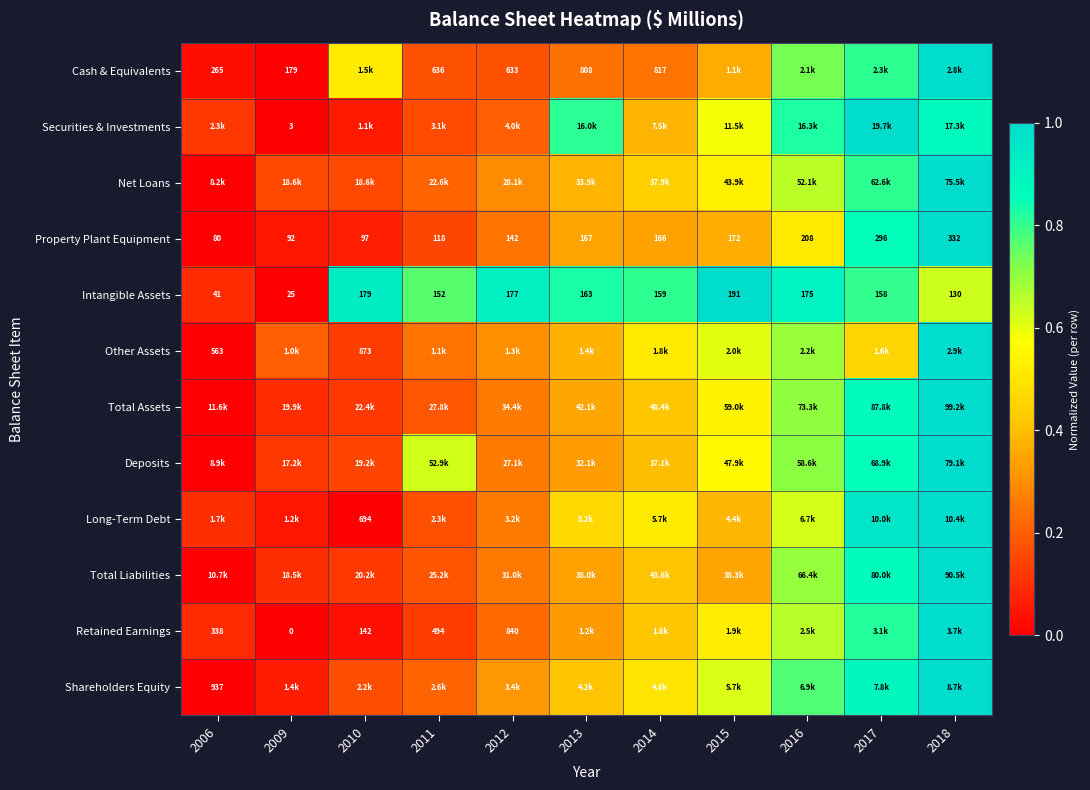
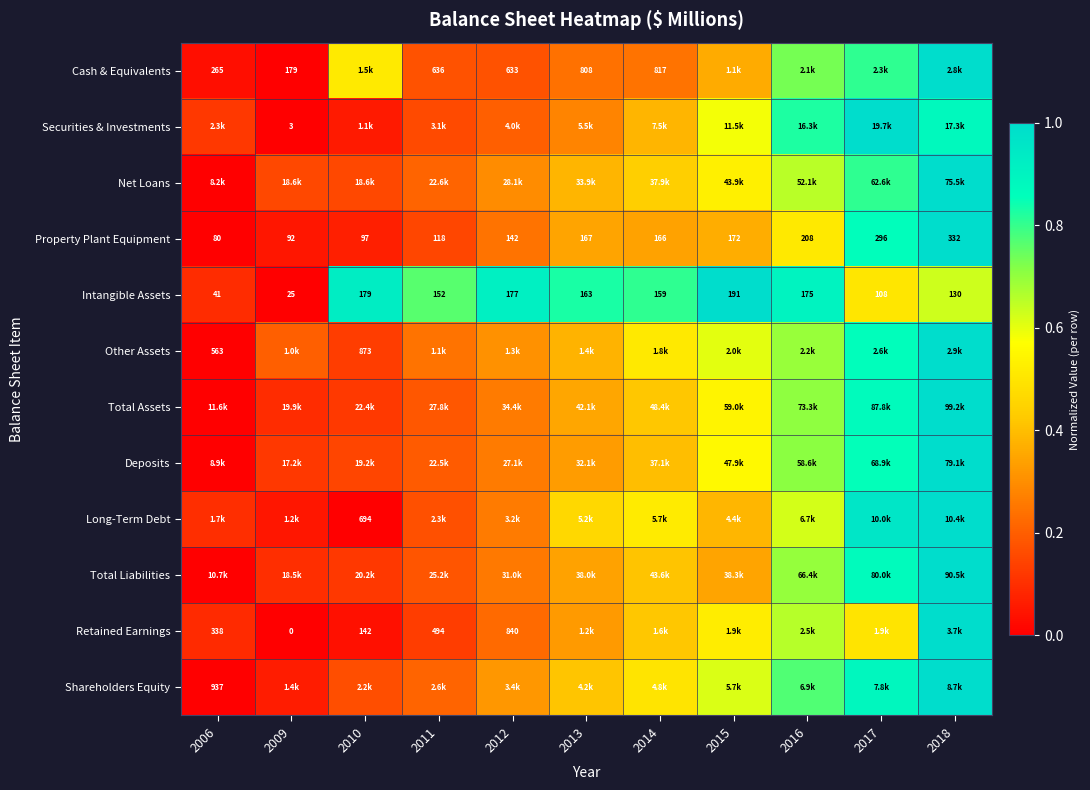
Securities & Investments, 2013: 16.0k -> 5.5k
Intangible Assets, 2017: 158 -> 108
Other Assets, 2017: 1.6k -> 2.6k
Deposits, 2011: 52.9k -> 22.5k
Retained Earnings, 2017: 3.1k -> 1.9k
